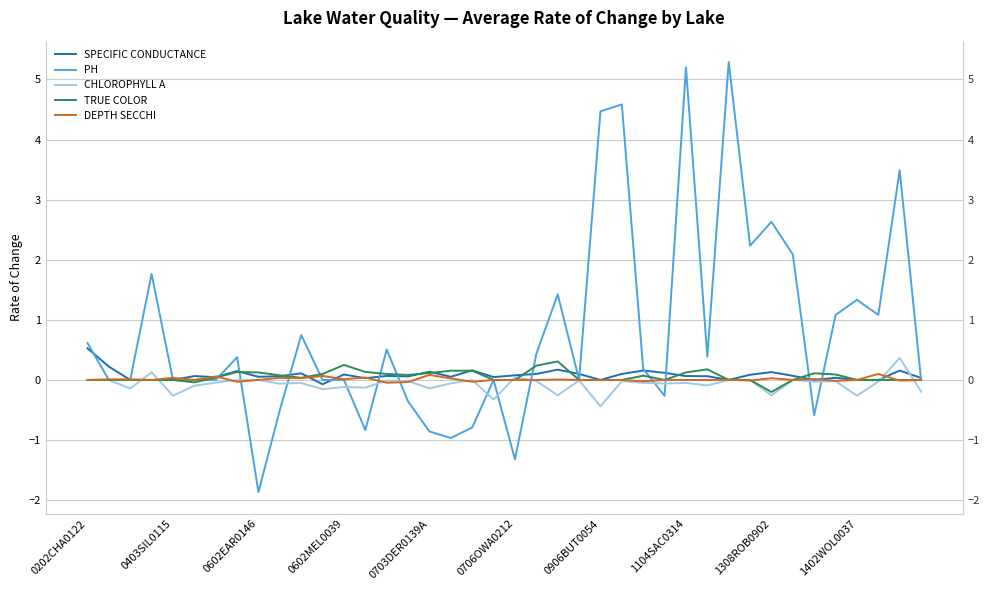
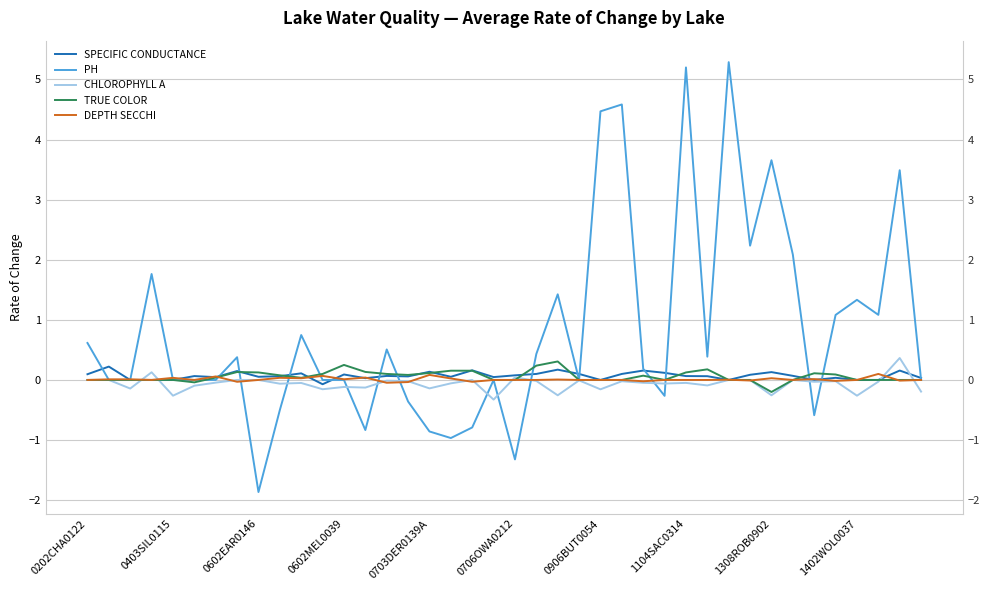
SPECIFIC CONDUCTANCE, 0202CHA0122: 0.5 -> 0.1
CHLOROPHYLL A, 0906BUT0054: -0.4 -> -0.2
PH, 1308ROB0902: 2.6 -> 3.7
